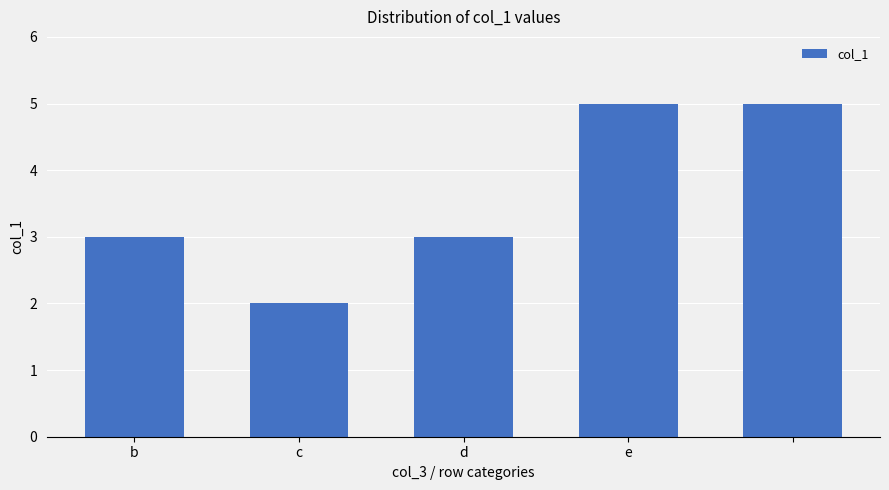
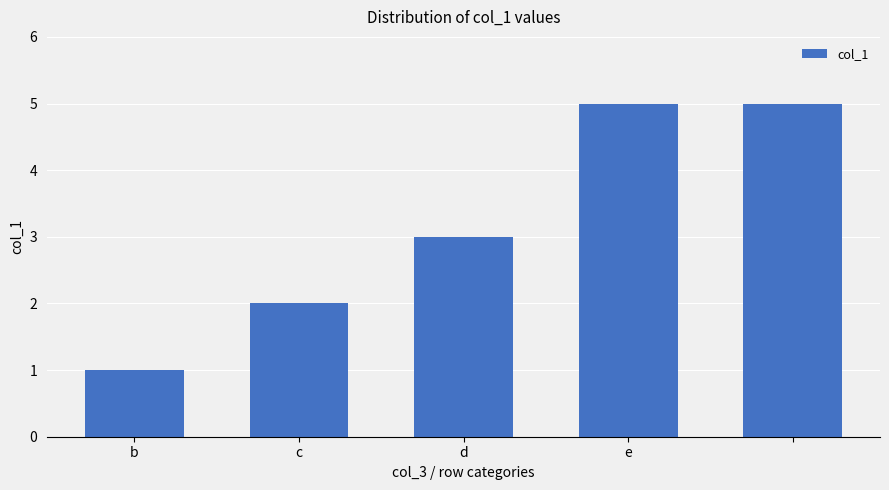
b: 3 -> 1
